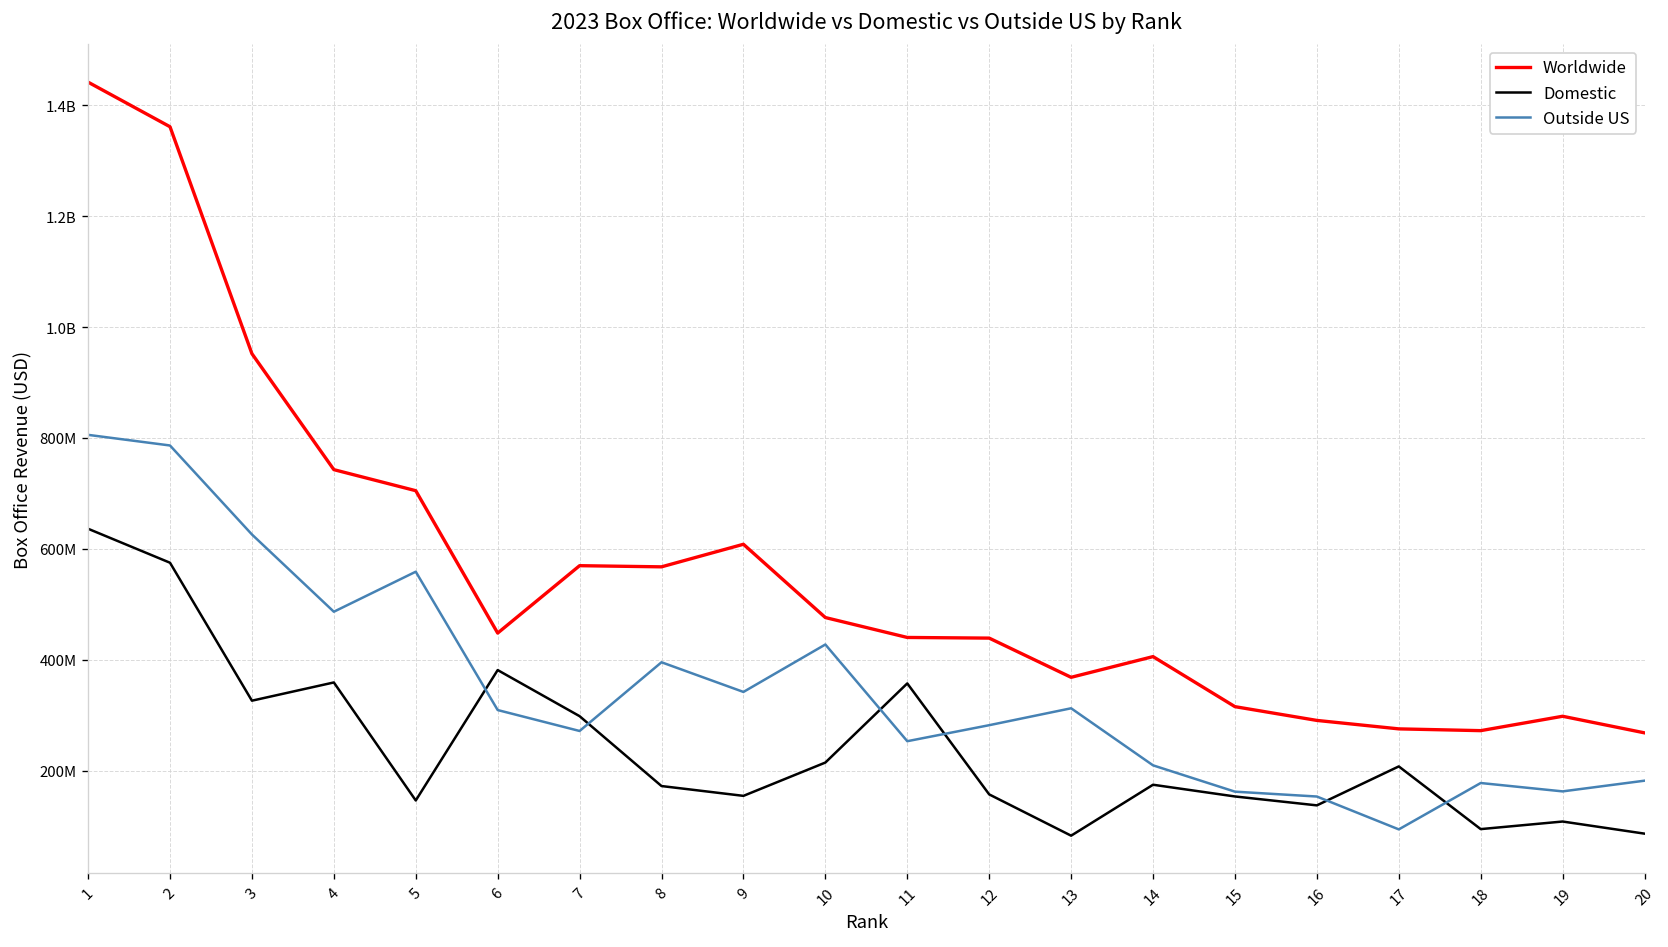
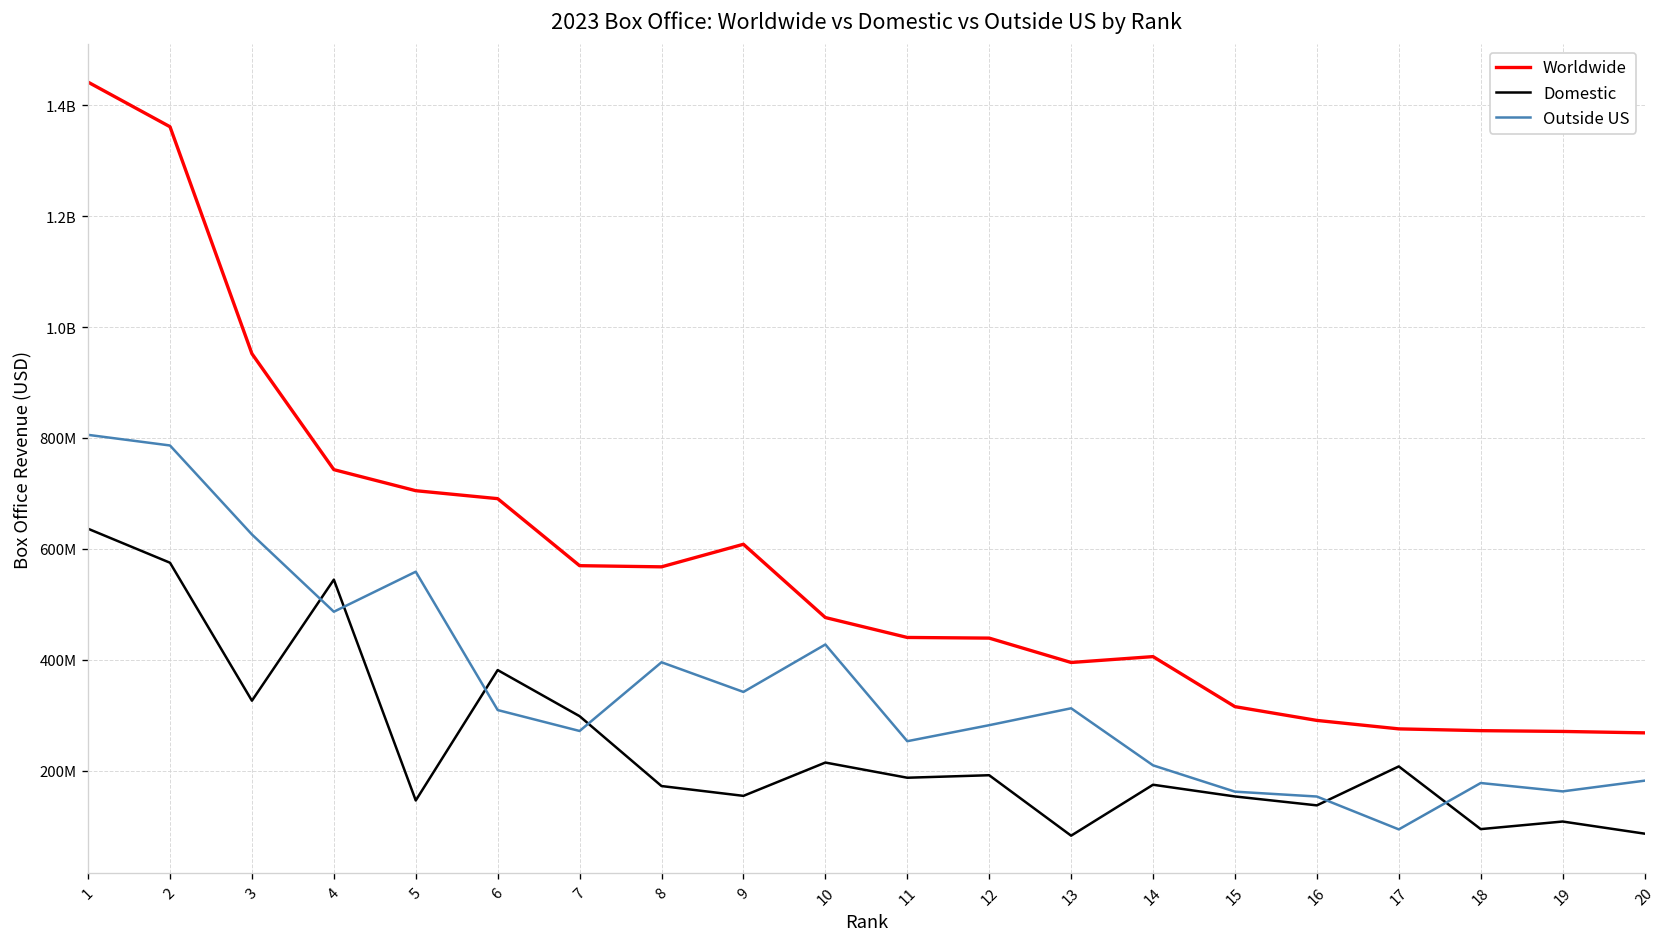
Domestic, 4: 360000000 -> 540000000
Worldwide, 6: 450000000 -> 690000000
Domestic, 11: 360000000 -> 190000000
Domestic, 12: 160000000 -> 190000000
Worldwide, 13: 370000000 -> 400000000
Worldwide, 19: 300000000 -> 270000000
